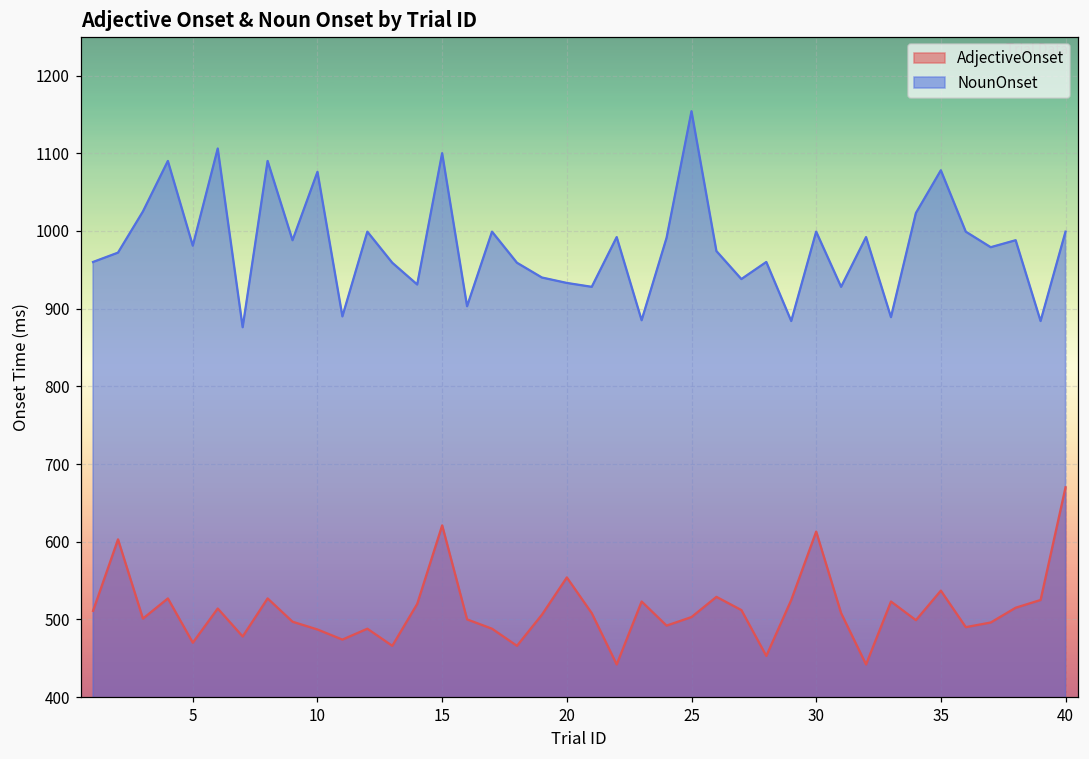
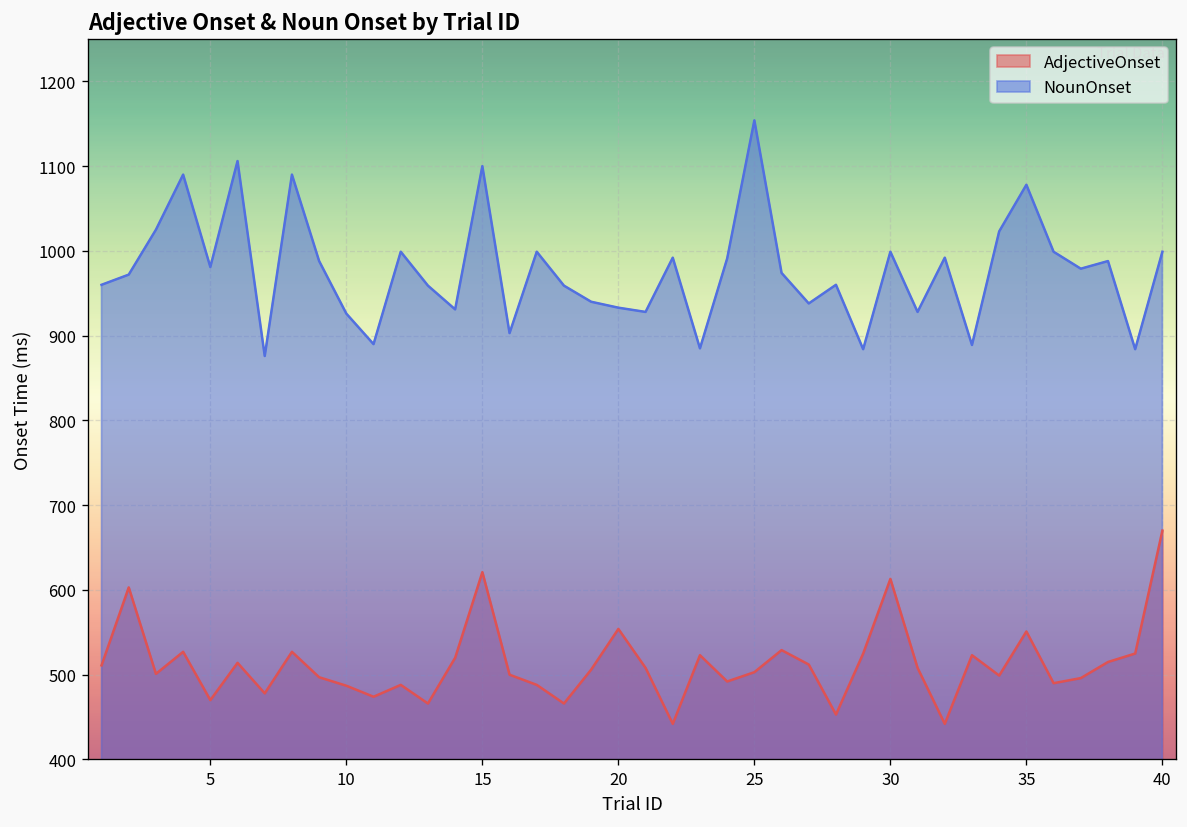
NounOnset, 10: 1080 -> 930
AdjectiveOnset, 35: 540 -> 550
